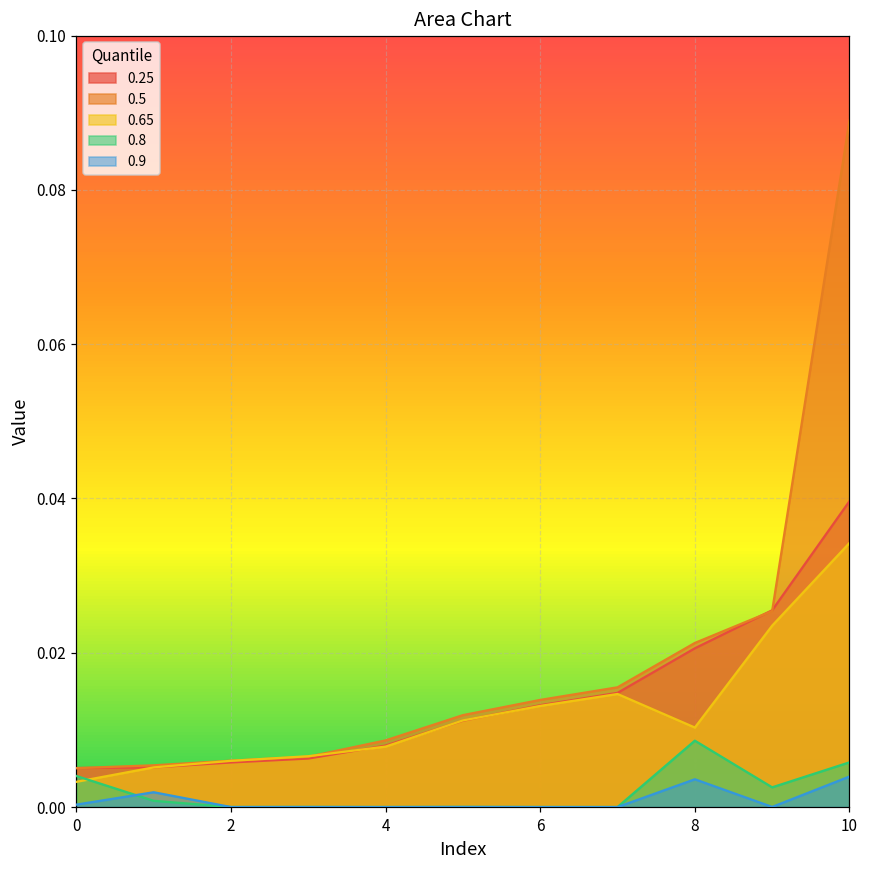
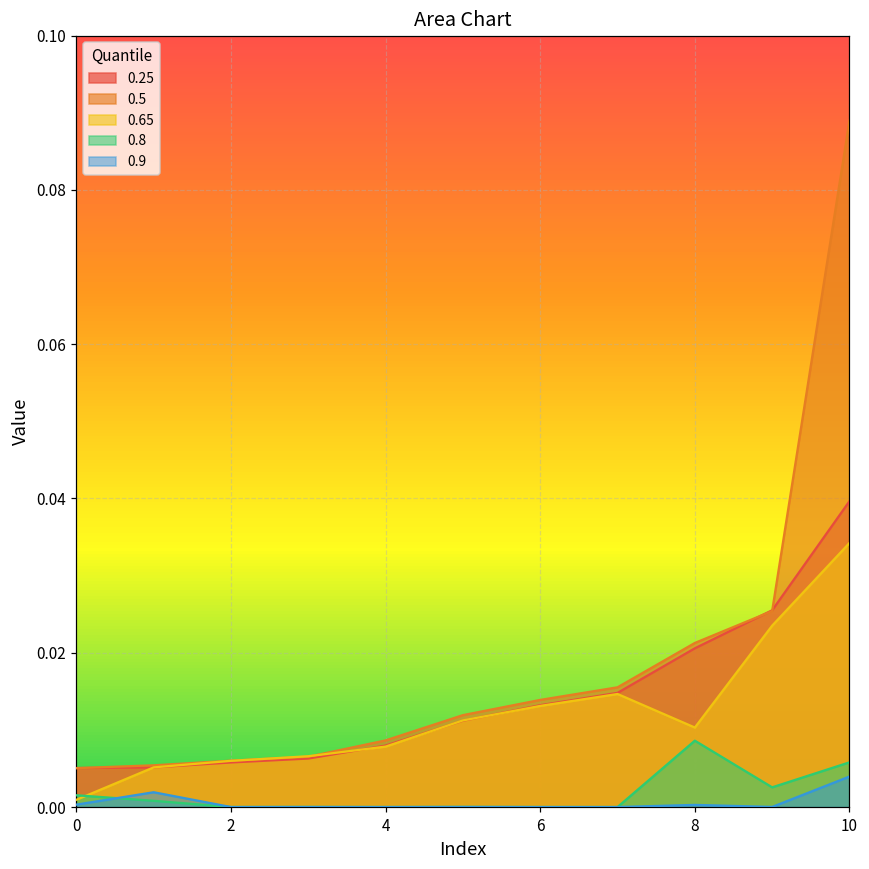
0.65, 0: 0.003 -> 0.001
0.8, 0: 0.004 -> 0.002
0.9, 8: 0.004 -> 0.000
